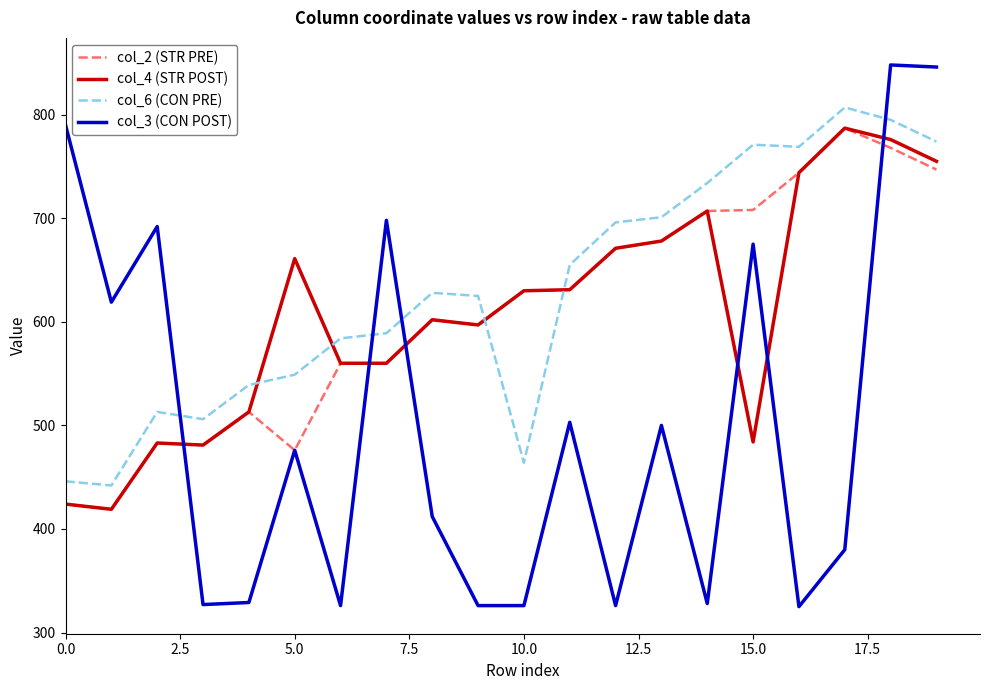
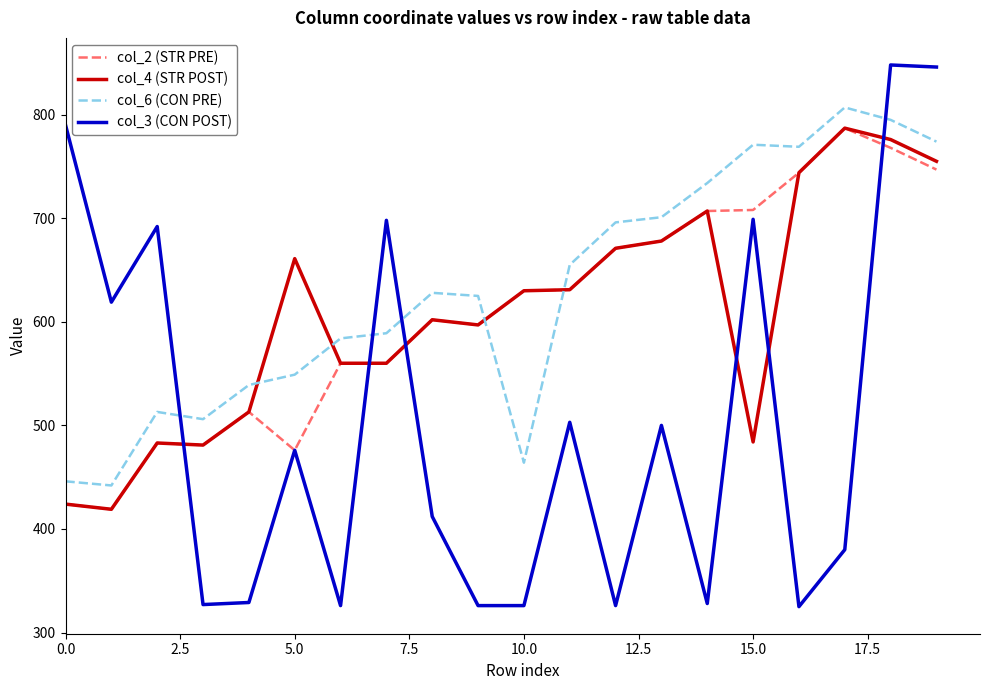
col_3 (CON POST), 15.0: 675 -> 699
